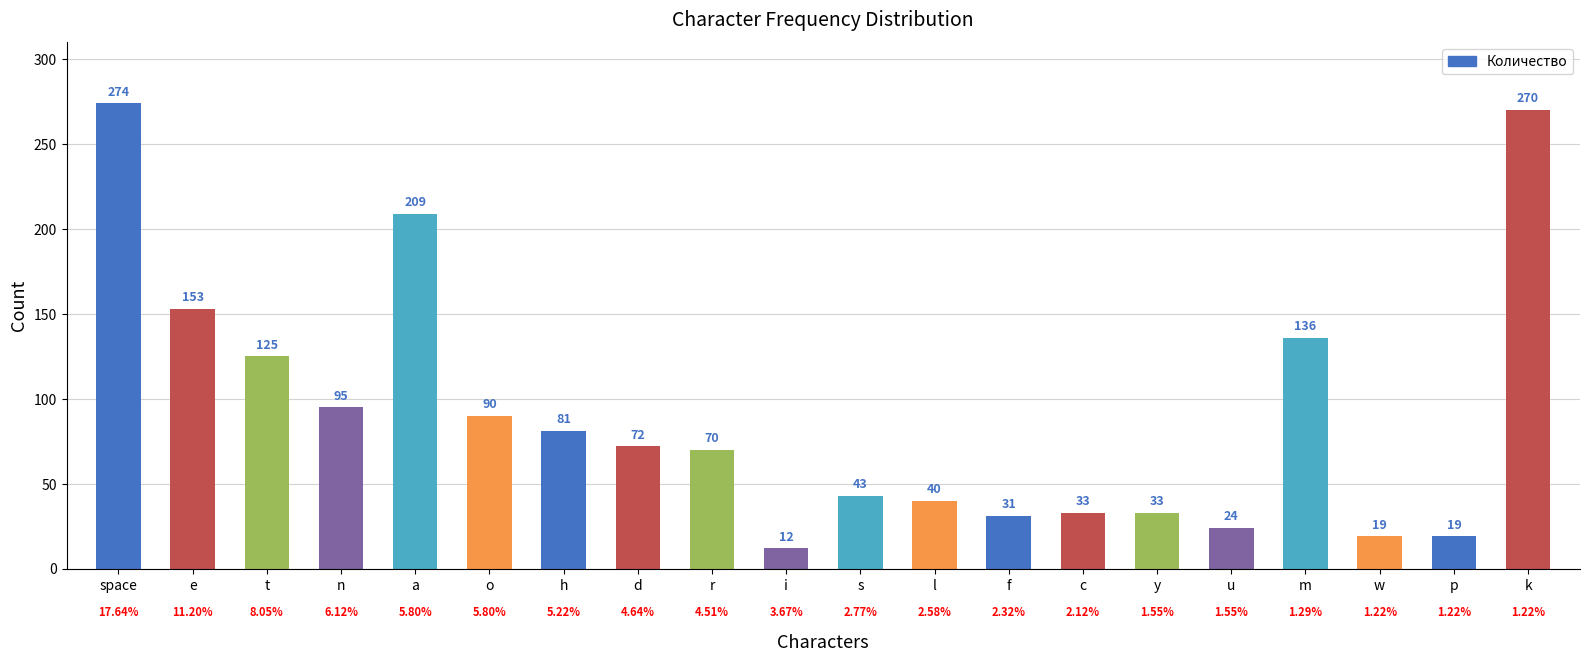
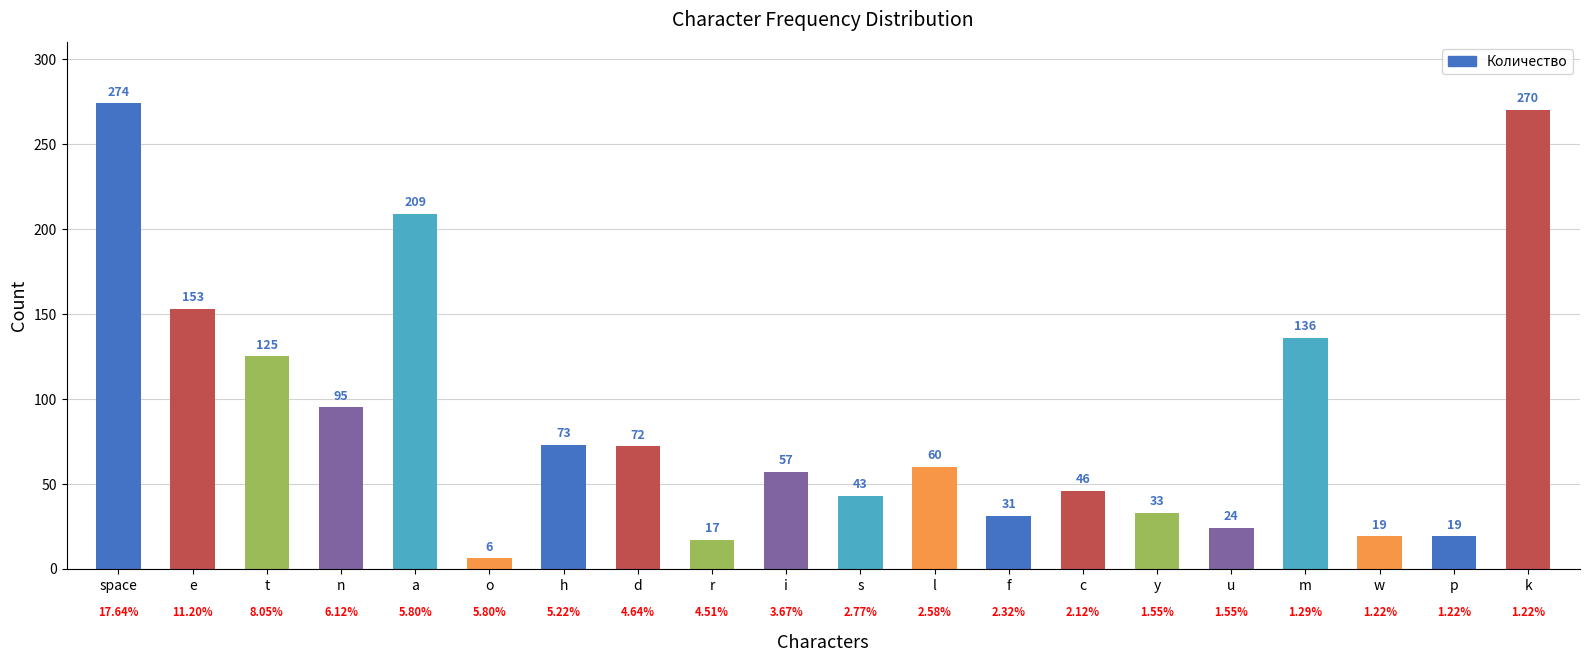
o: 90 -> 6
h: 81 -> 73
r: 70 -> 17
i: 12 -> 57
l: 40 -> 60
c: 33 -> 46
